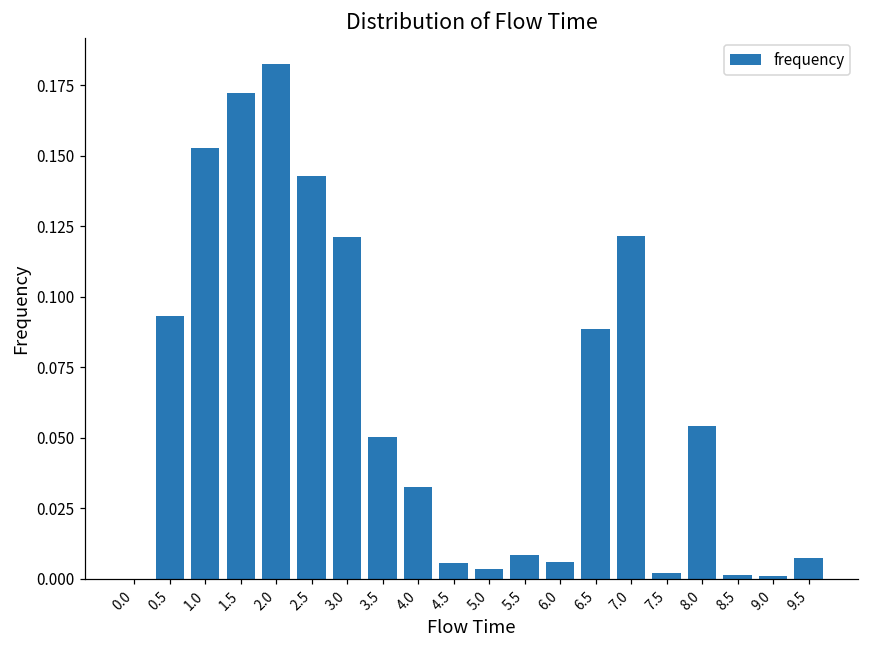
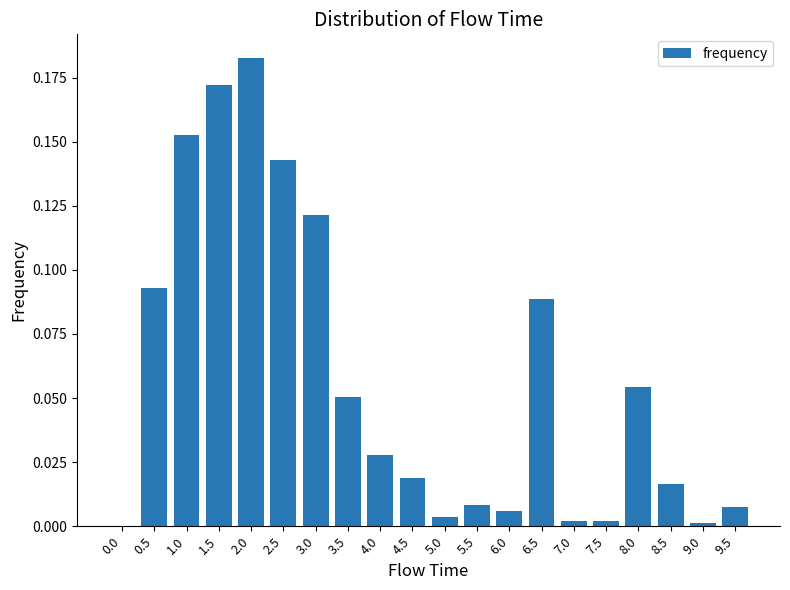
4.0: 0.033 -> 0.028
4.5: 0.006 -> 0.019
7.0: 0.122 -> 0.002
8.5: 0.001 -> 0.017
